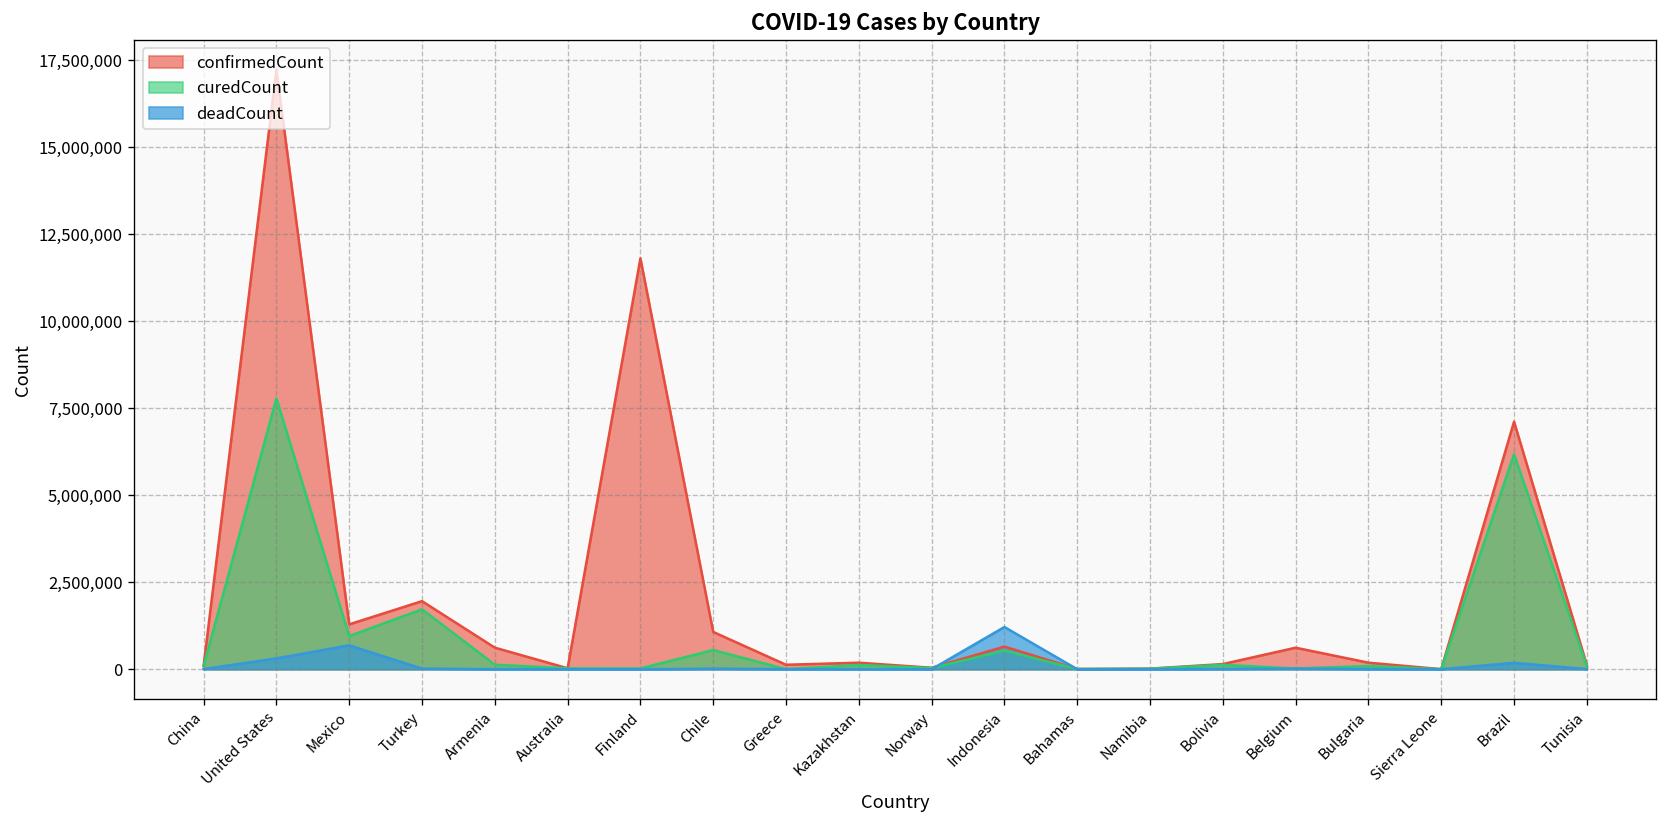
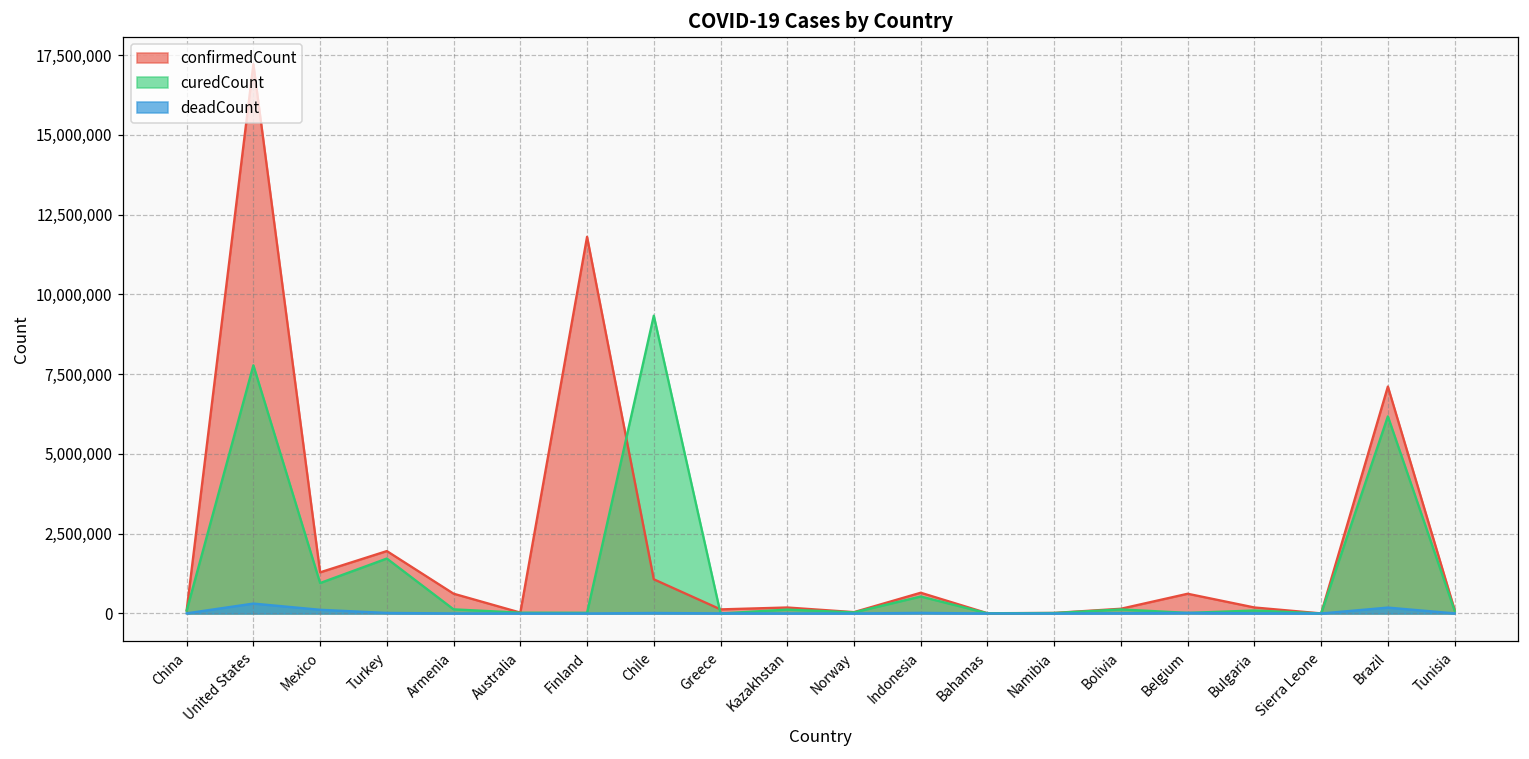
deadCount, Mexico: 700,000 -> 100,000
curedCount, Chile: 600,000 -> 9,300,000
deadCount, Indonesia: 1,200,000 -> 0
